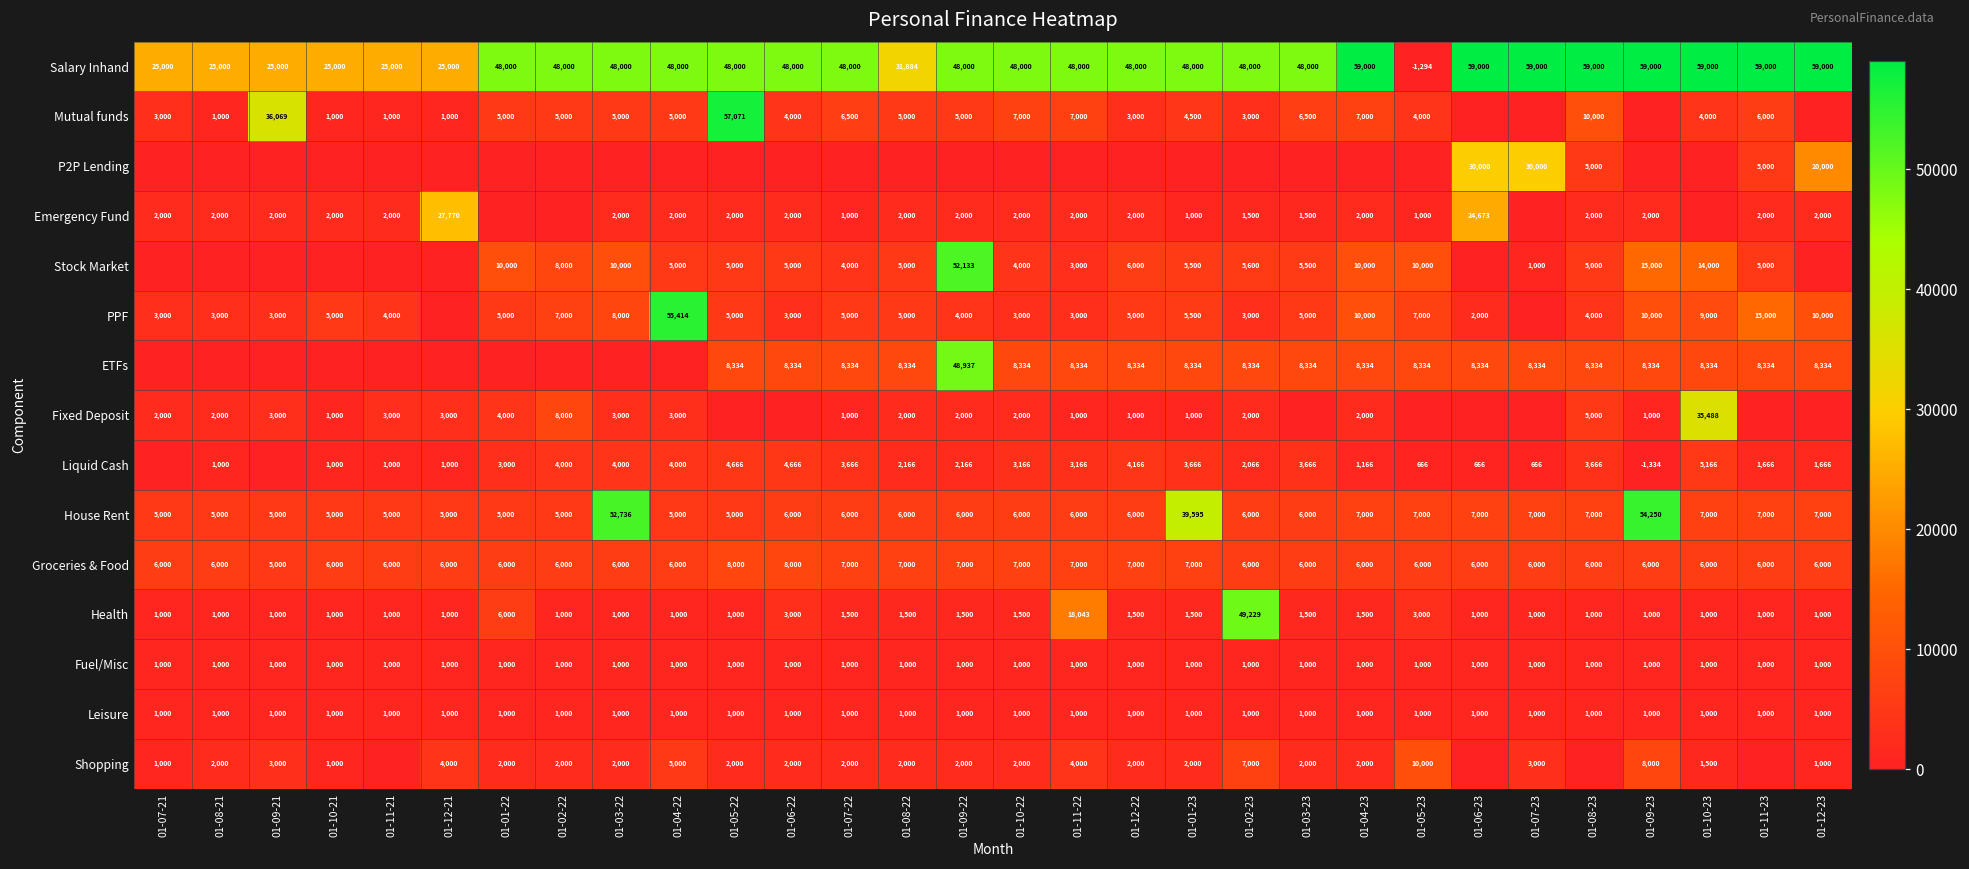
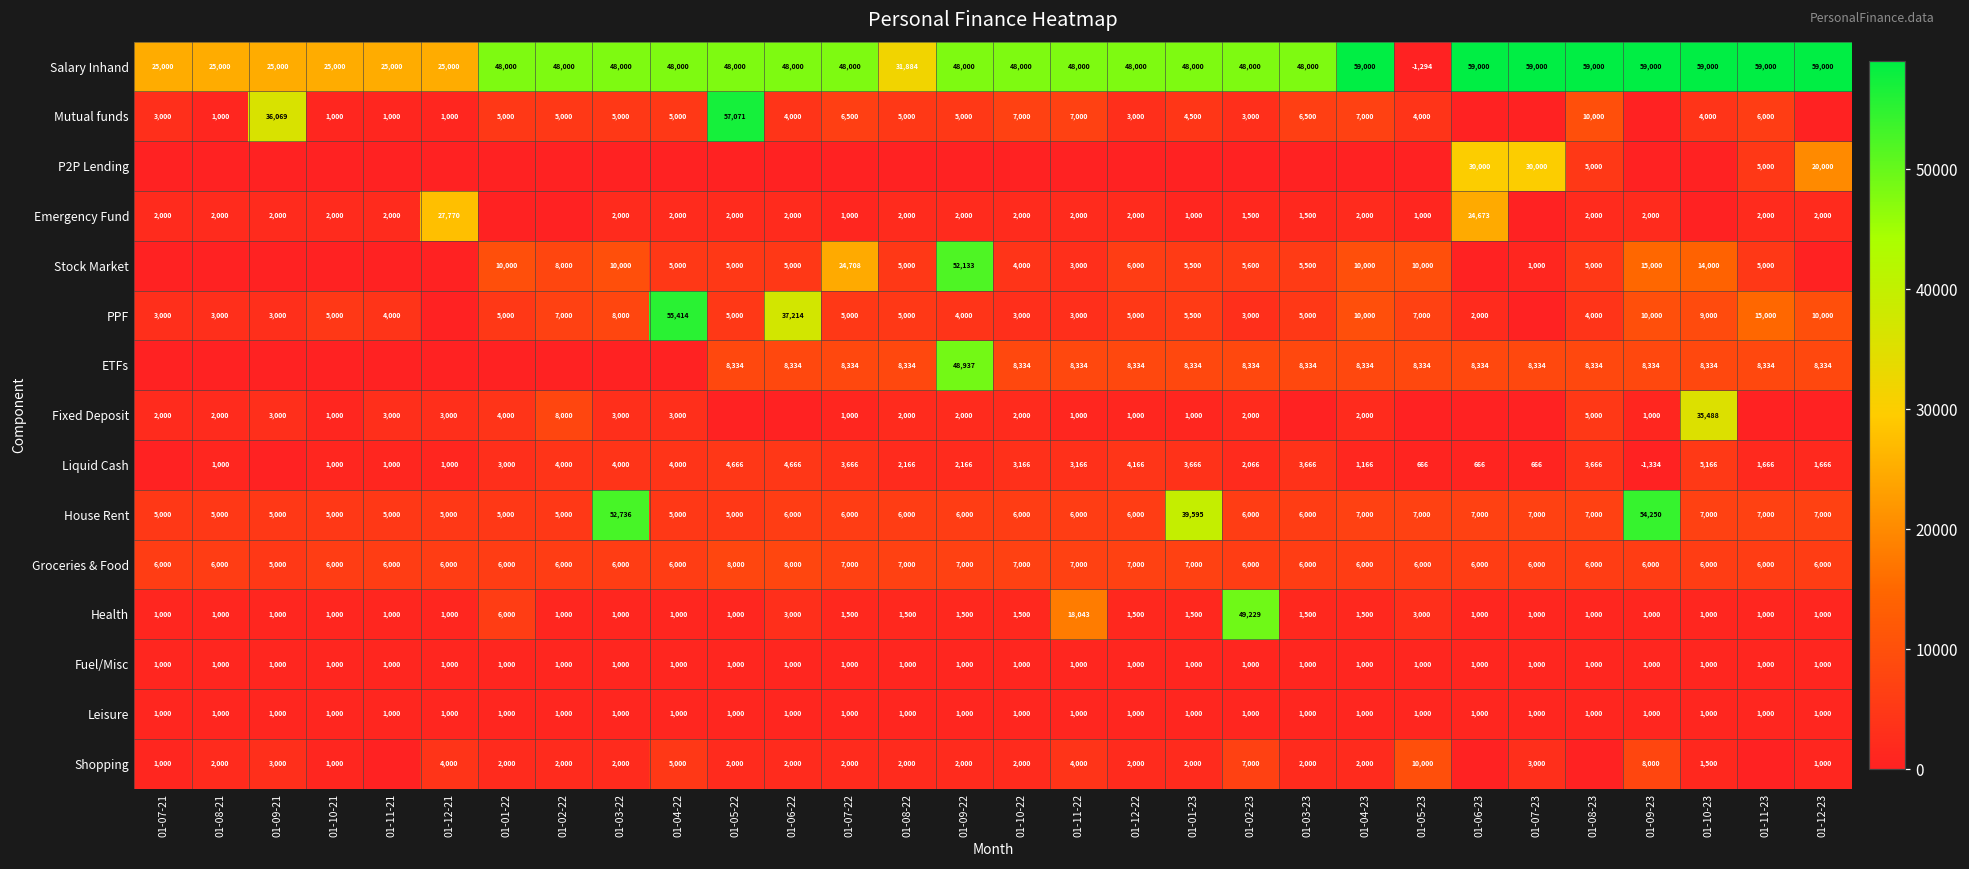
Stock Market, 01-07-22: 4,000 -> 24,708
PPF, 01-06-22: 3,000 -> 37,214
